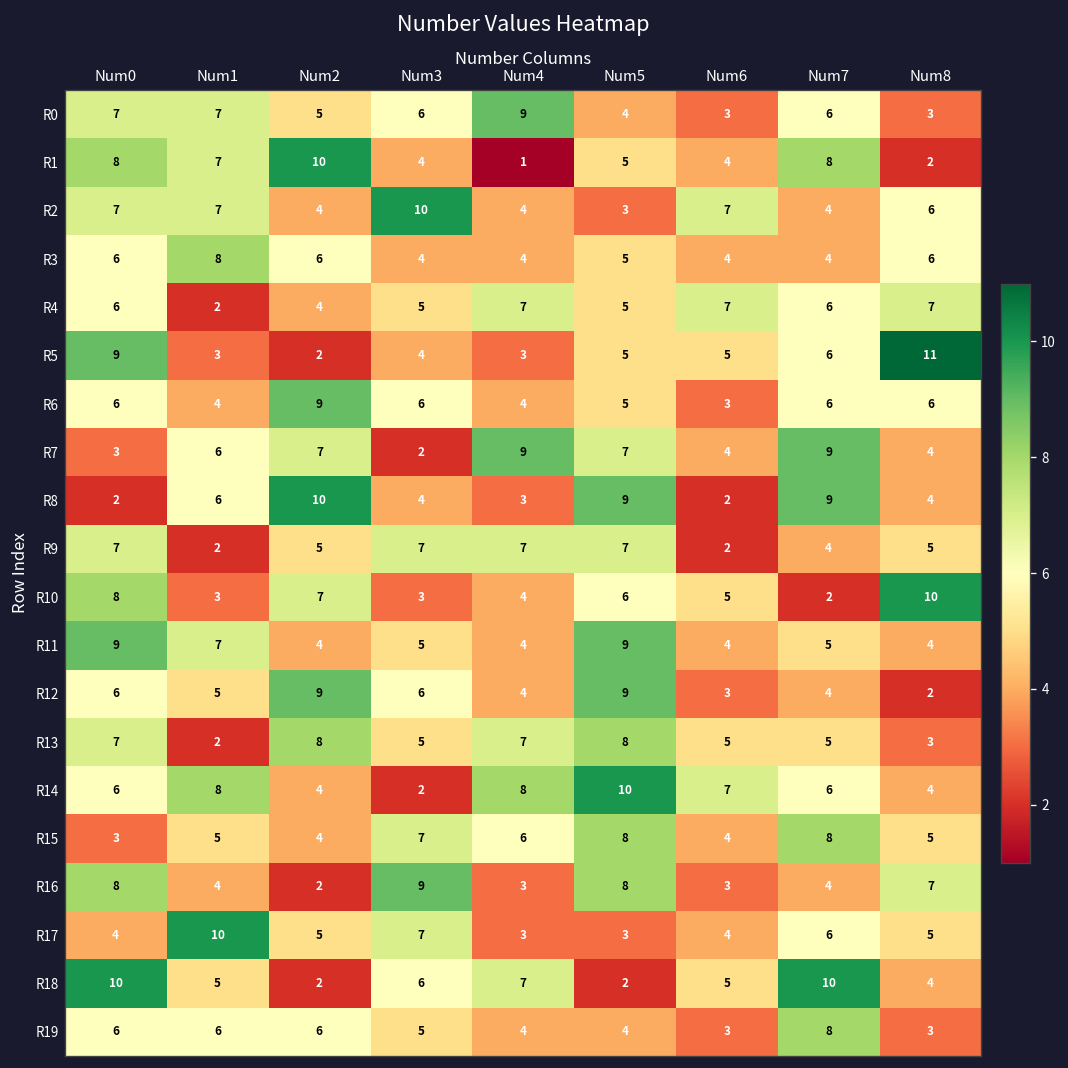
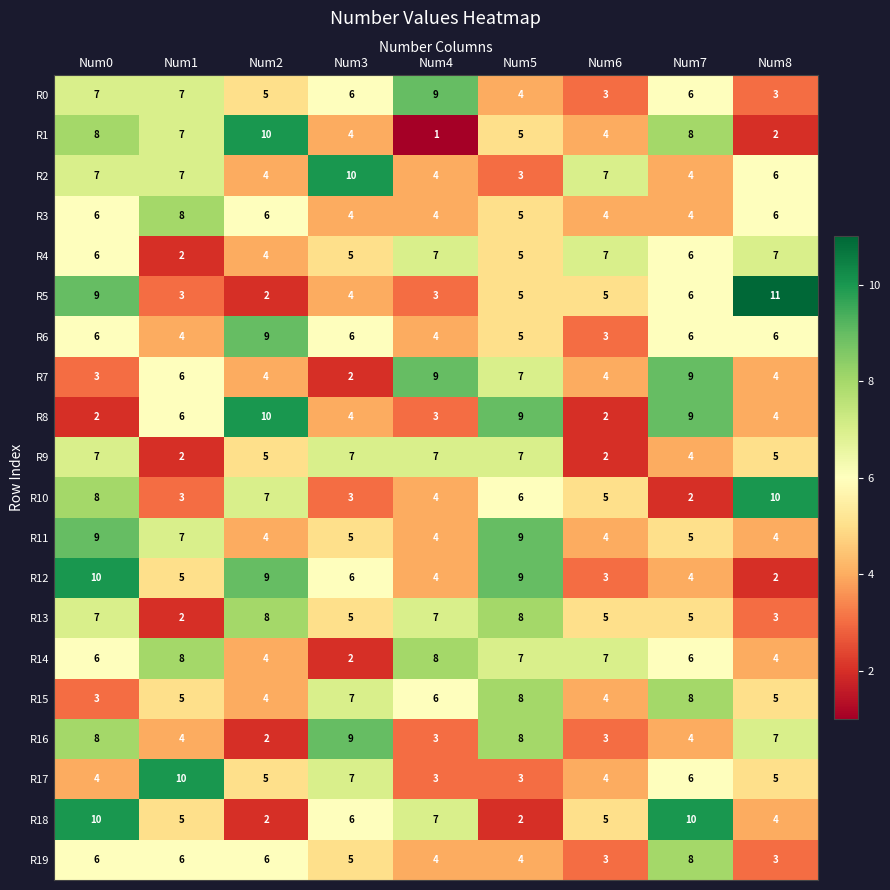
R7, Num2: 7 -> 4
R12, Num0: 6 -> 10
R14, Num5: 10 -> 7
